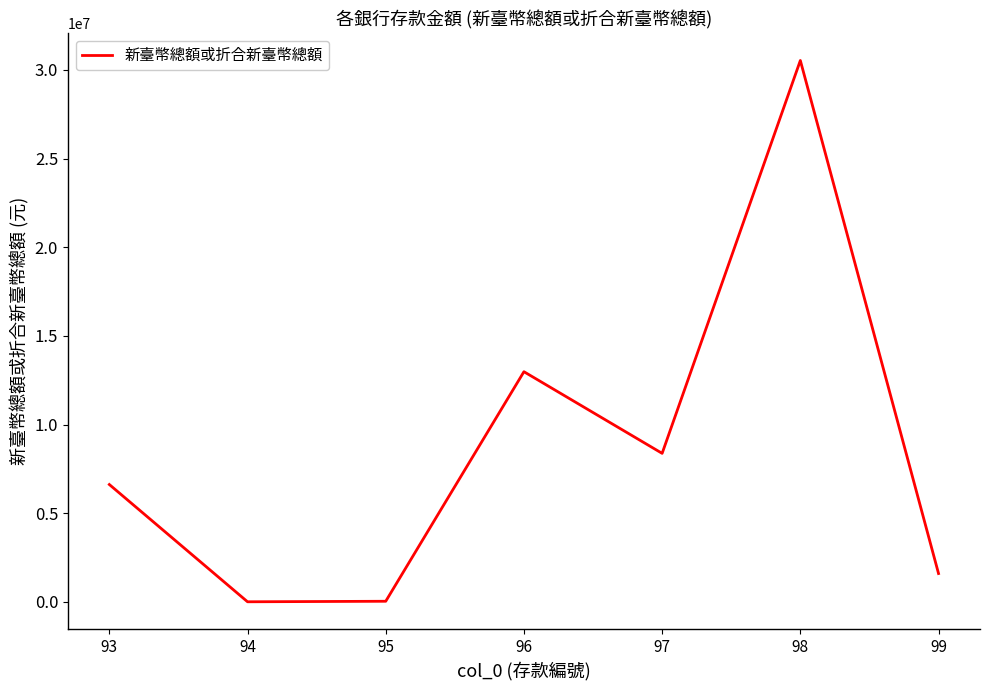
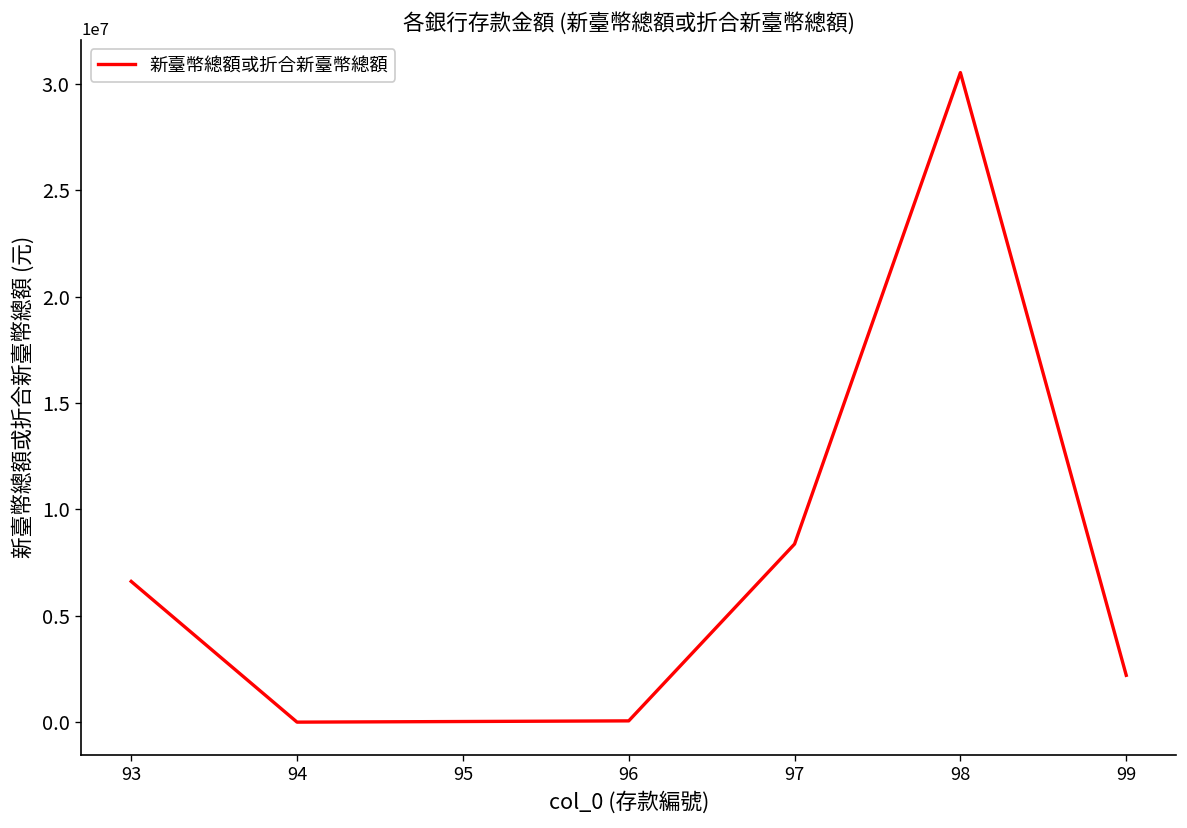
96: 13000000 -> 100000
99: 1600000 -> 2200000
